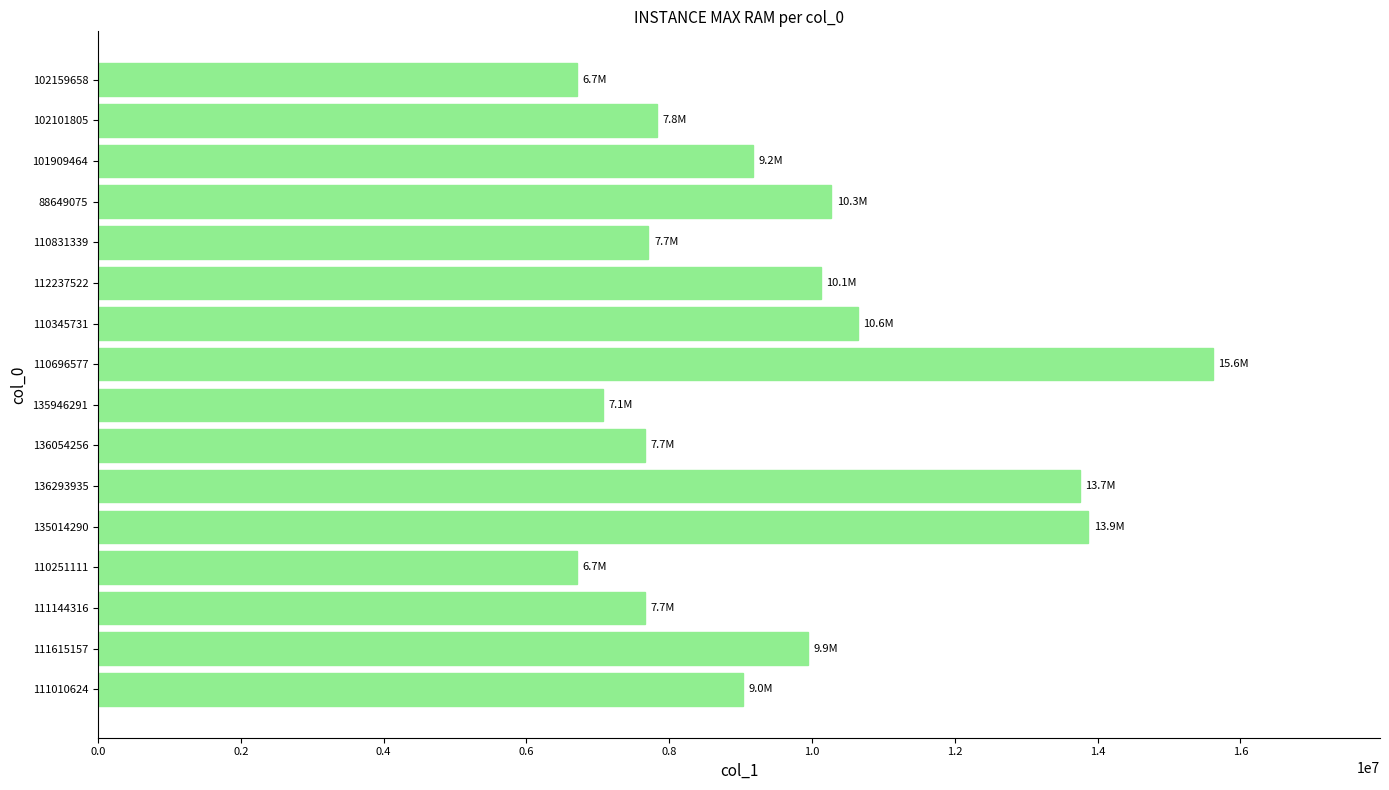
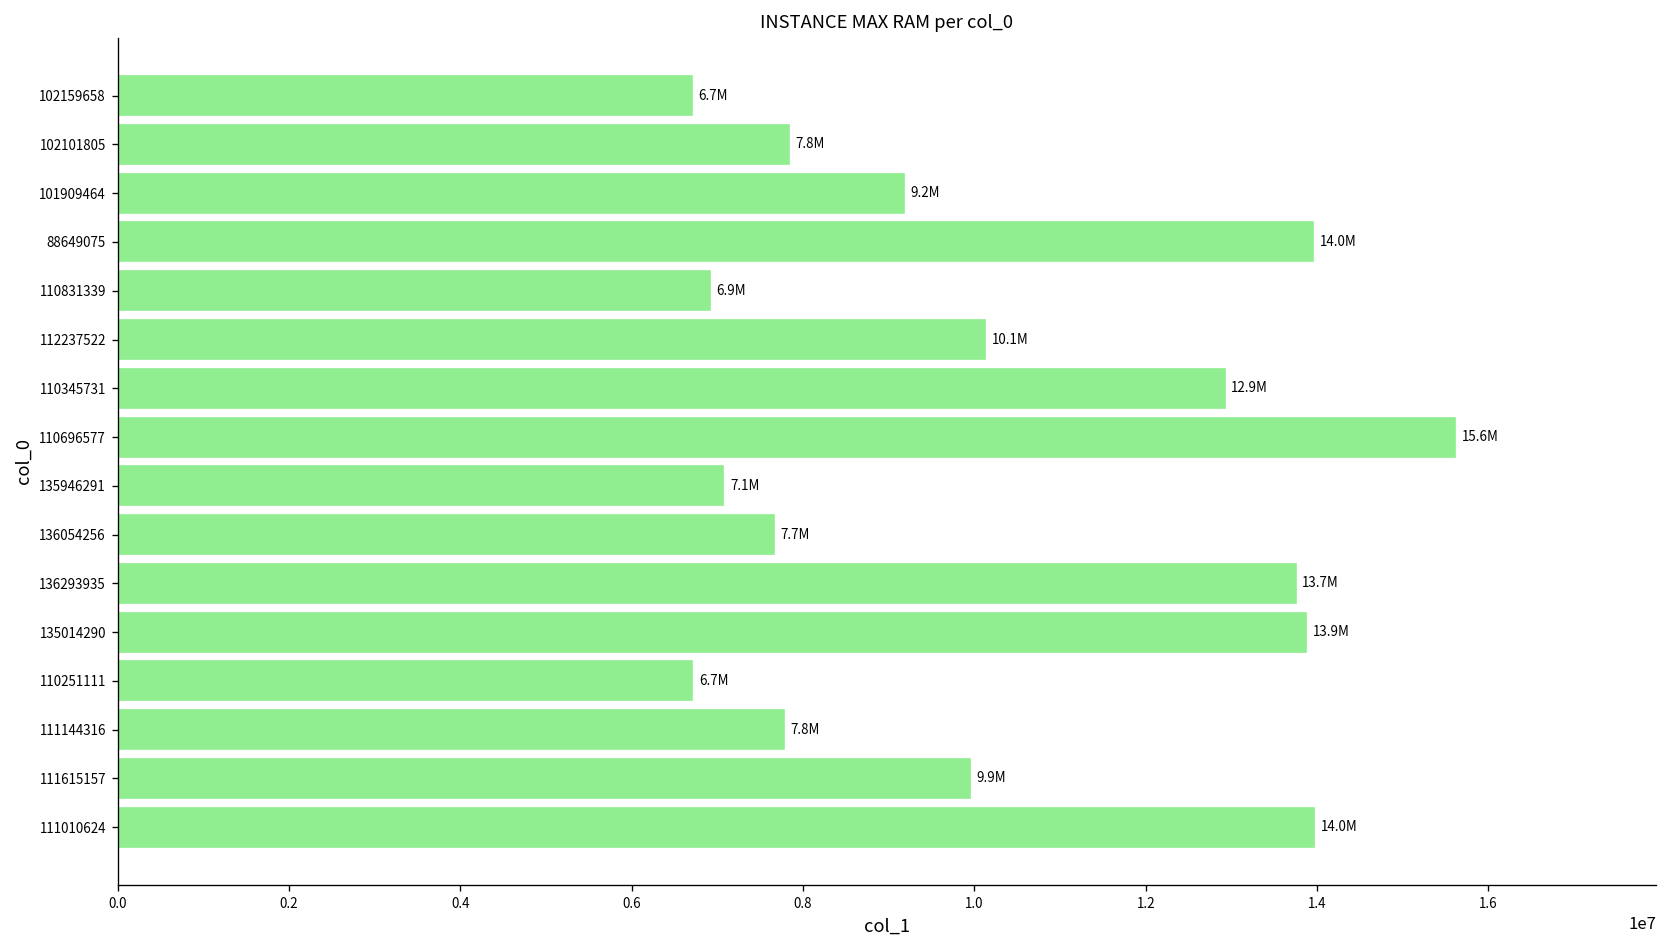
88649075: 10.3M -> 14.0M
110831339: 7.7M -> 6.9M
110345731: 10.6M -> 12.9M
111144316: 7.7M -> 7.8M
111010624: 9.0M -> 14.0M
